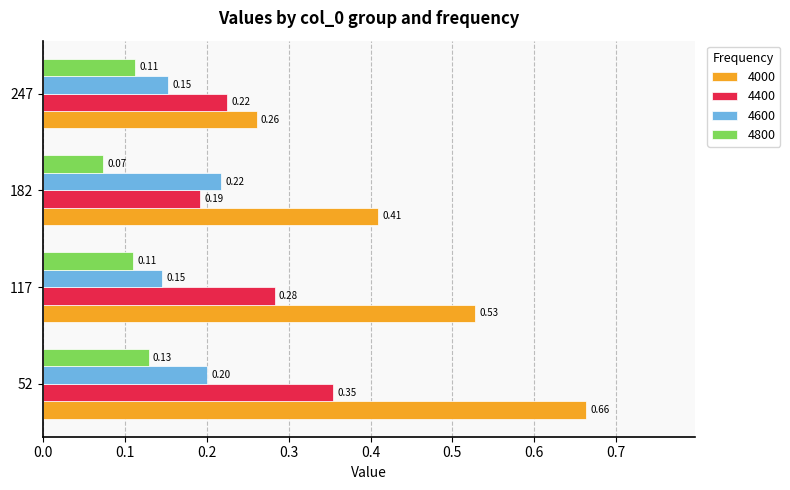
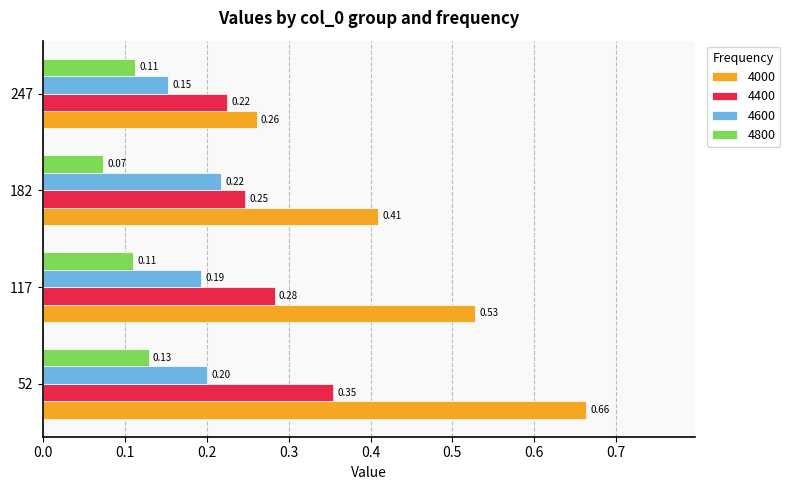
4400, 182: 0.19 -> 0.25
4600, 117: 0.15 -> 0.19
